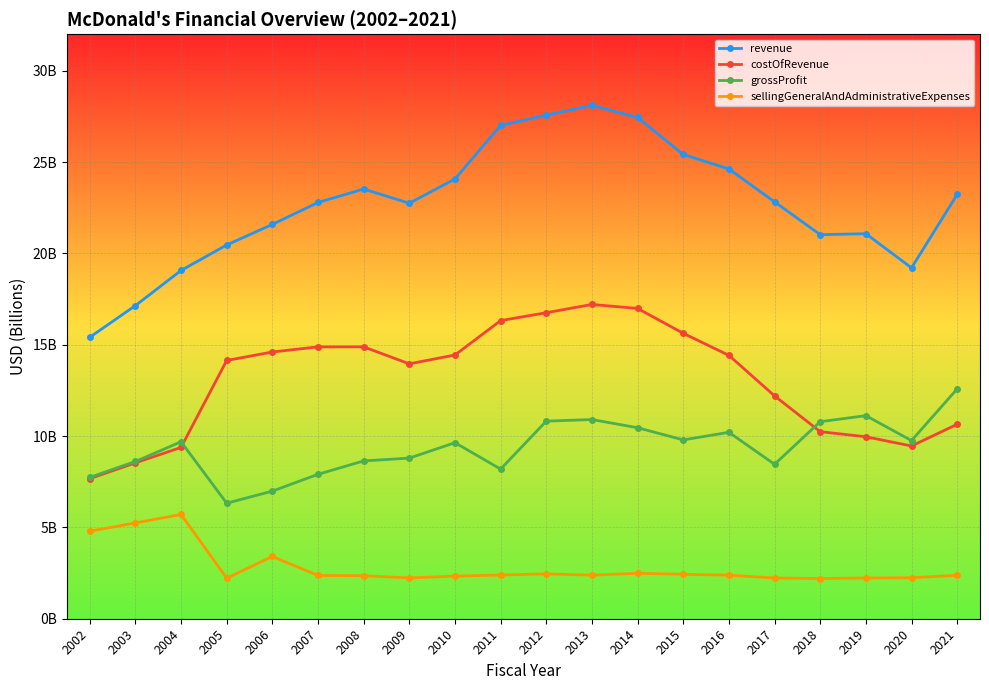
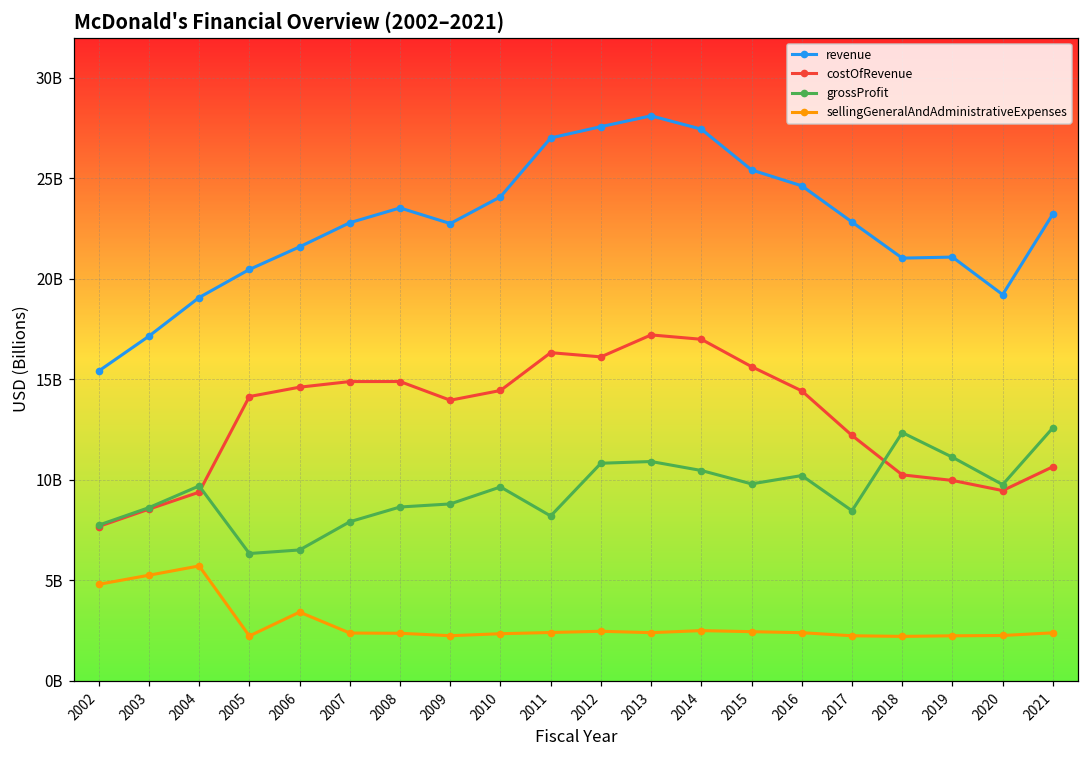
grossProfit, 2006: 7000000000 -> 6500000000
costOfRevenue, 2012: 16800000000 -> 16100000000
grossProfit, 2018: 10800000000 -> 12300000000
